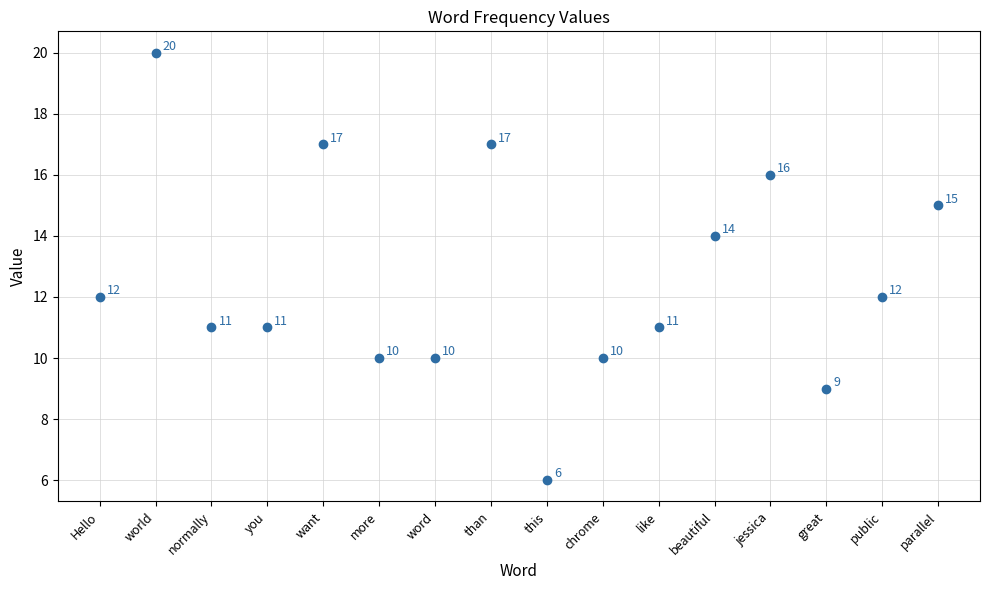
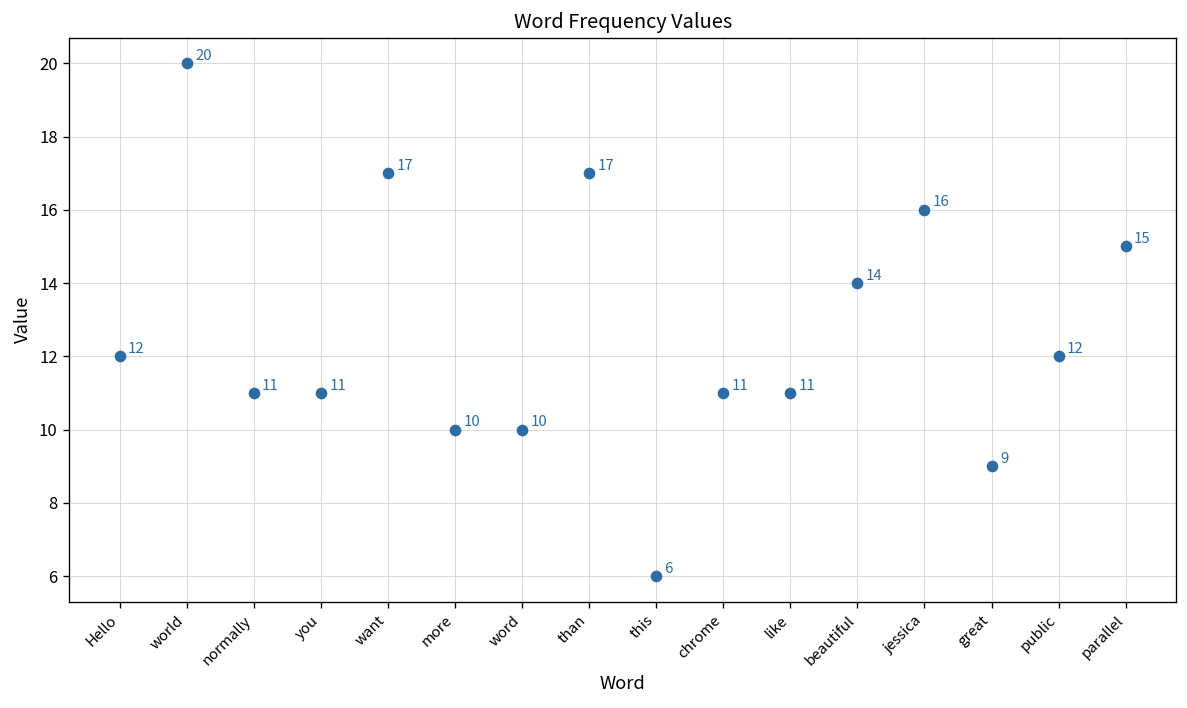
chrome: 10 -> 11
